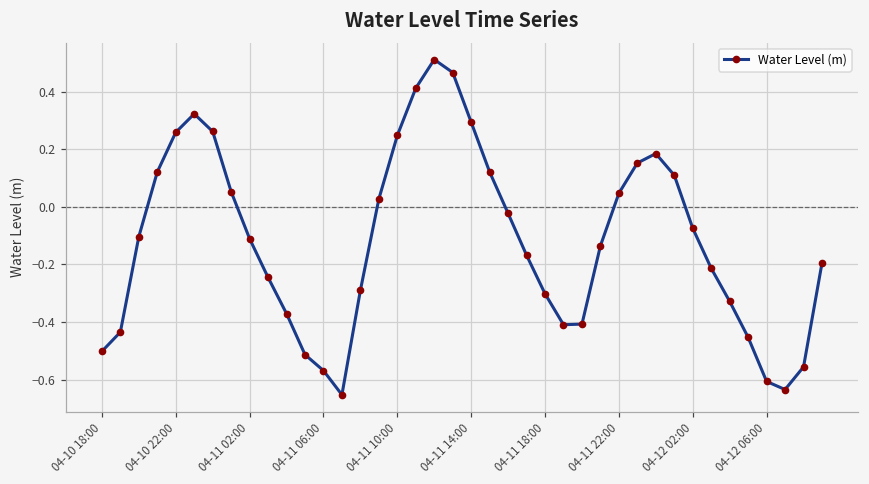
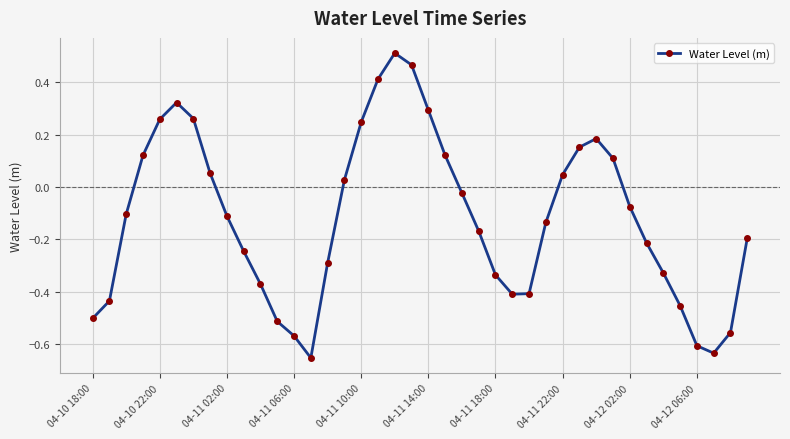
04-11 18:00: -0.30 -> -0.34
